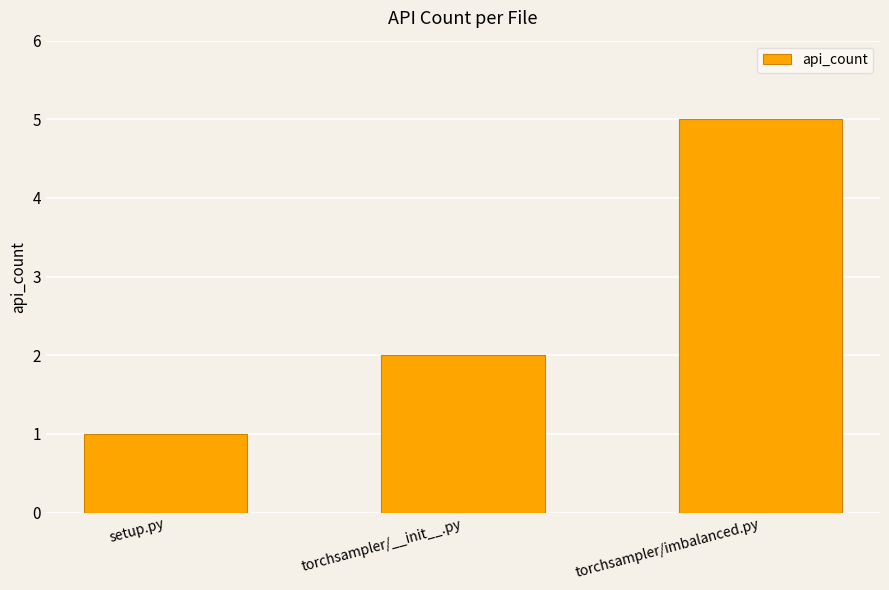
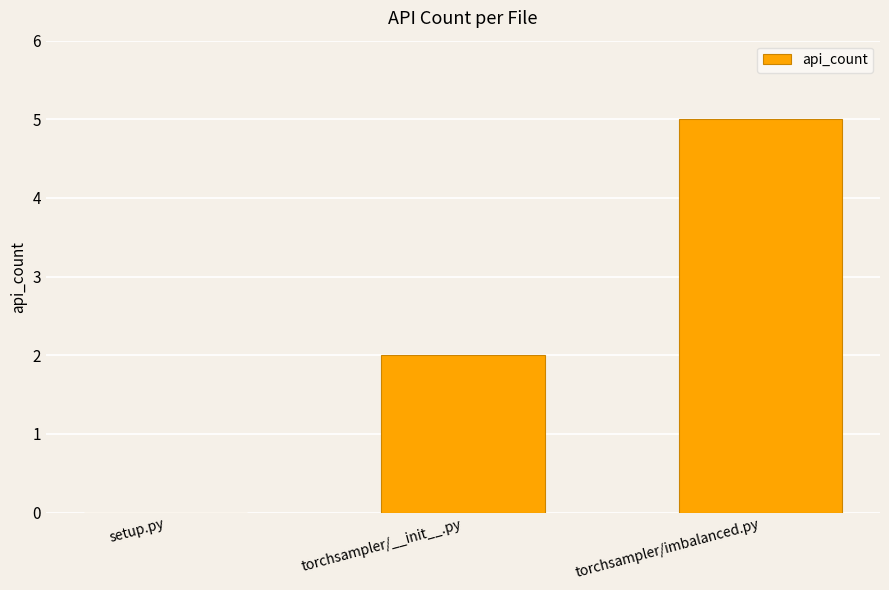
setup.py: 1 -> 0
